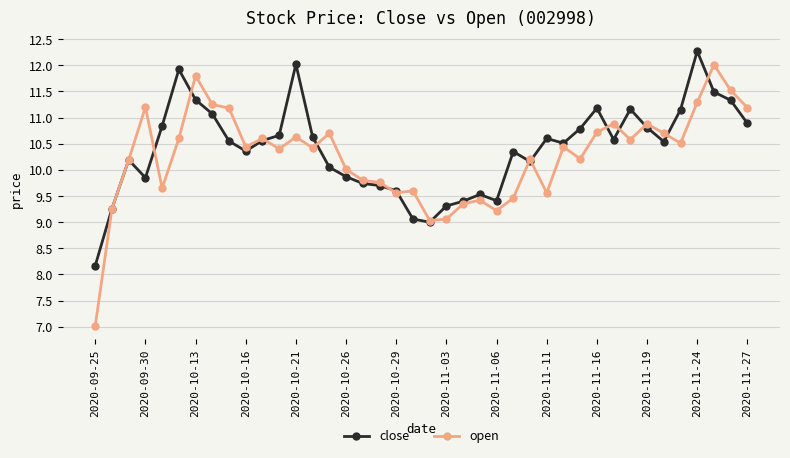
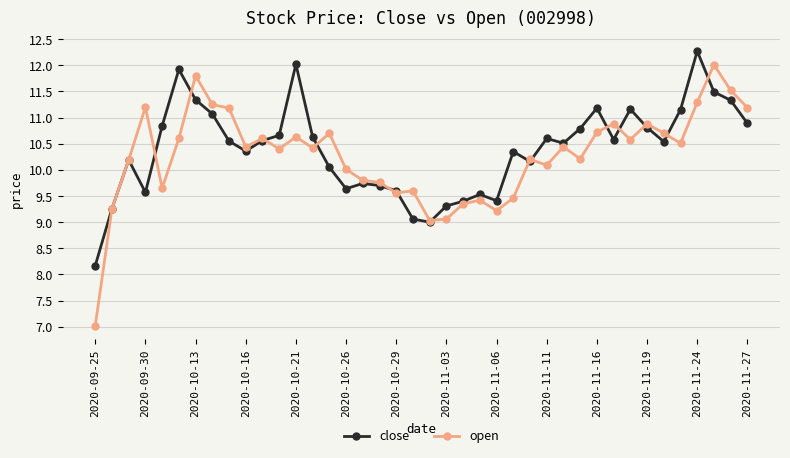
close, 2020-09-30: 9.9 -> 9.6
close, 2020-10-26: 9.9 -> 9.6
open, 2020-11-11: 9.6 -> 10.1
